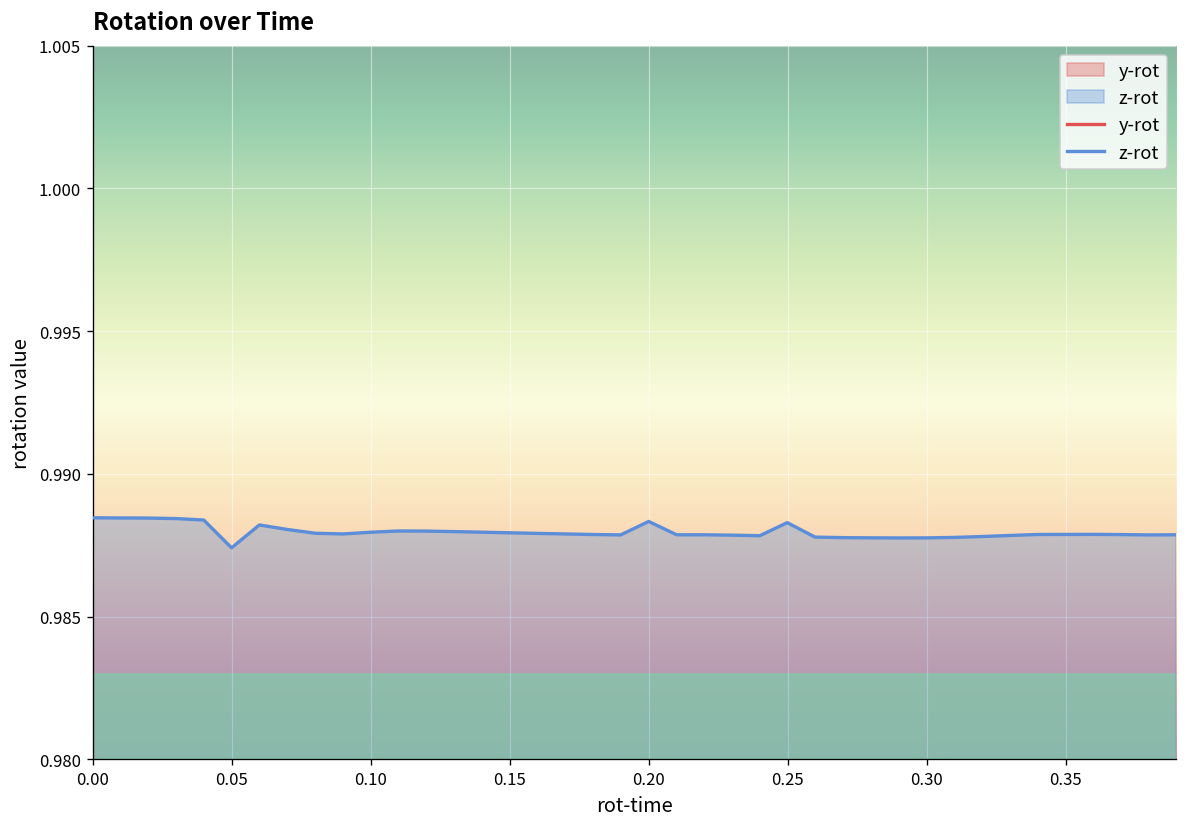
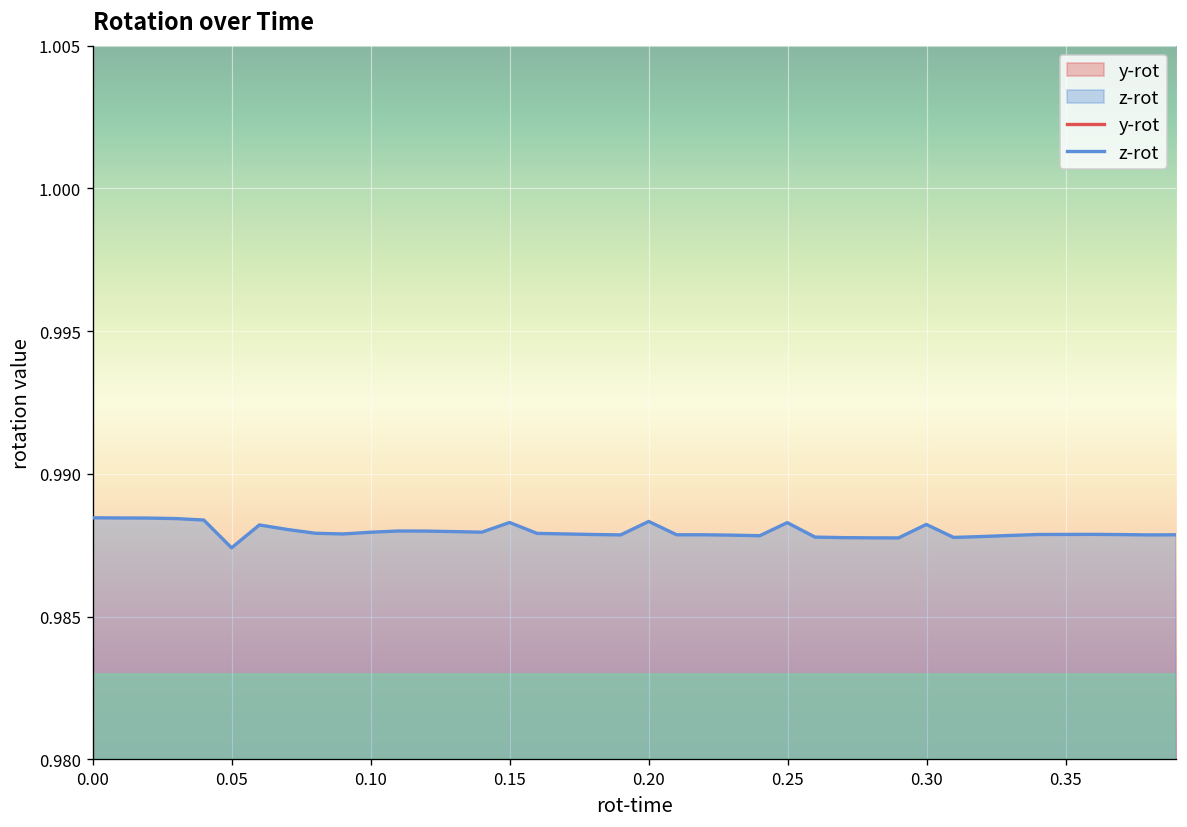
z-rot, 0.15: 0.9879 -> 0.9883
z-rot, 0.30: 0.9878 -> 0.9882
